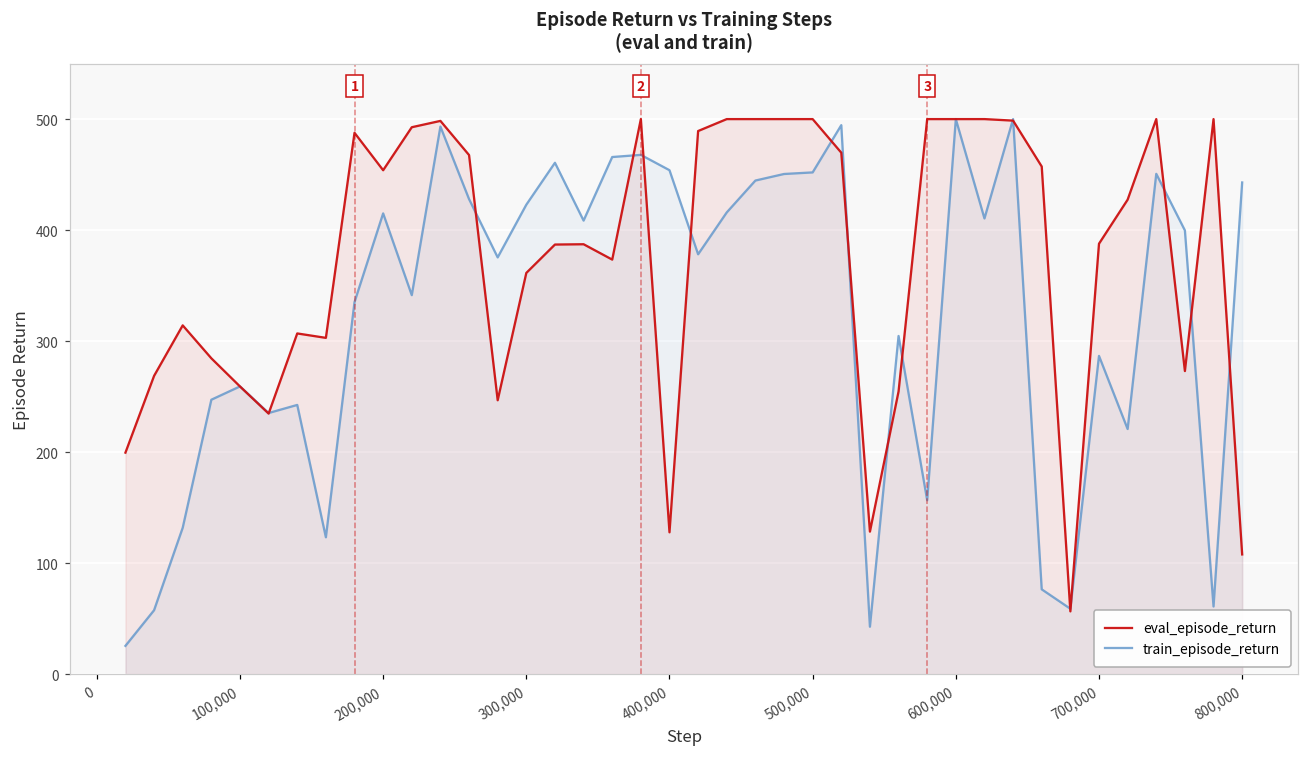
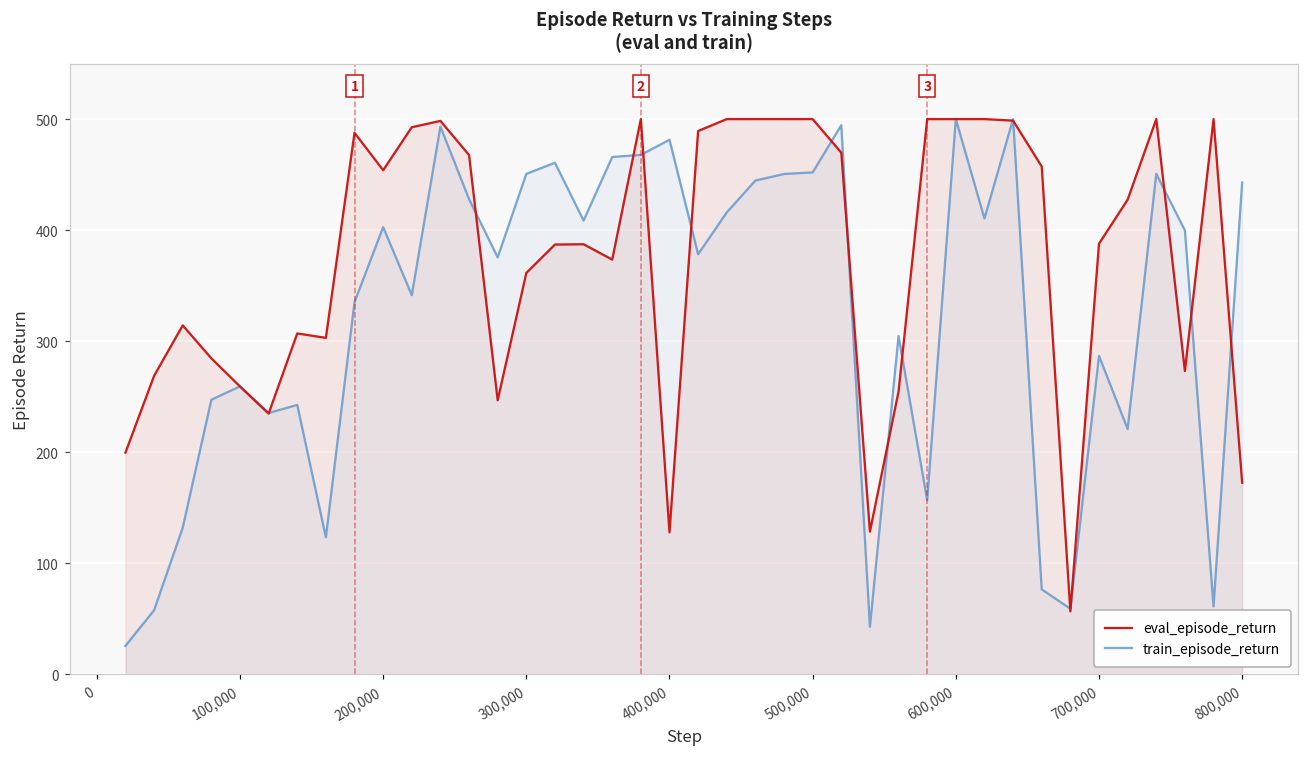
train_episode_return, 200,000: 415 -> 403
train_episode_return, 300,000: 423 -> 451
train_episode_return, 400,000: 454 -> 481
eval_episode_return, 800,000: 108 -> 172
